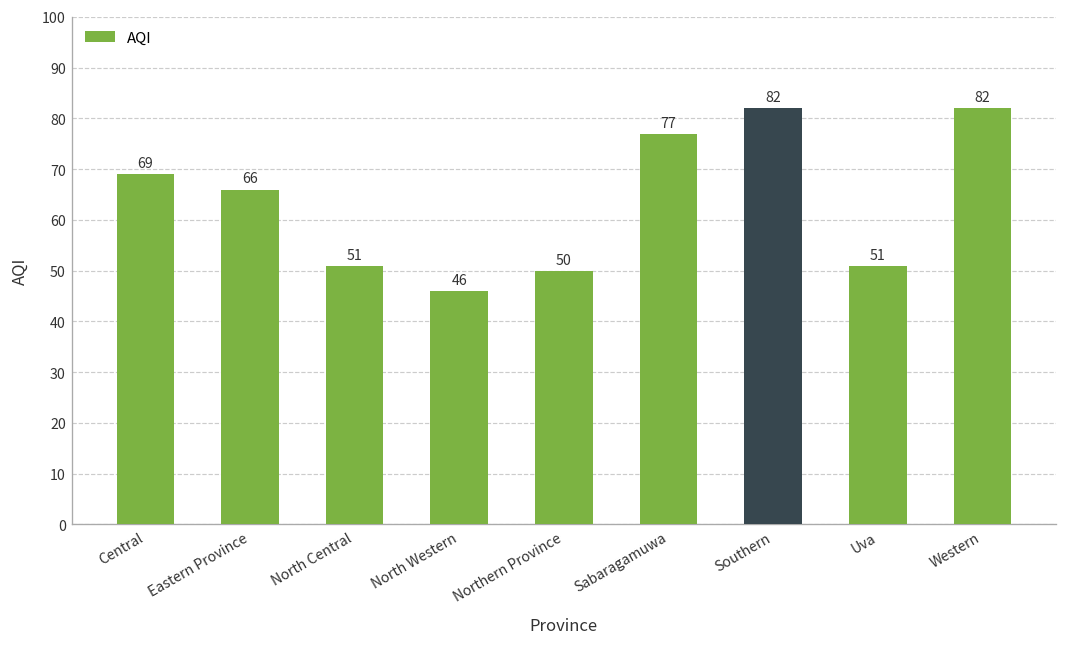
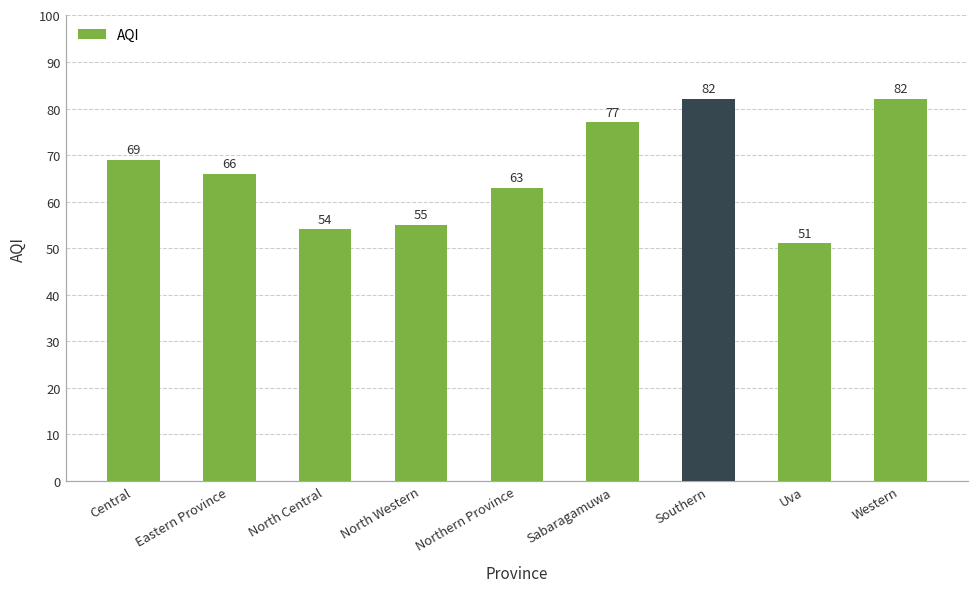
North Central: 51 -> 54
North Western: 46 -> 55
Northern Province: 50 -> 63
